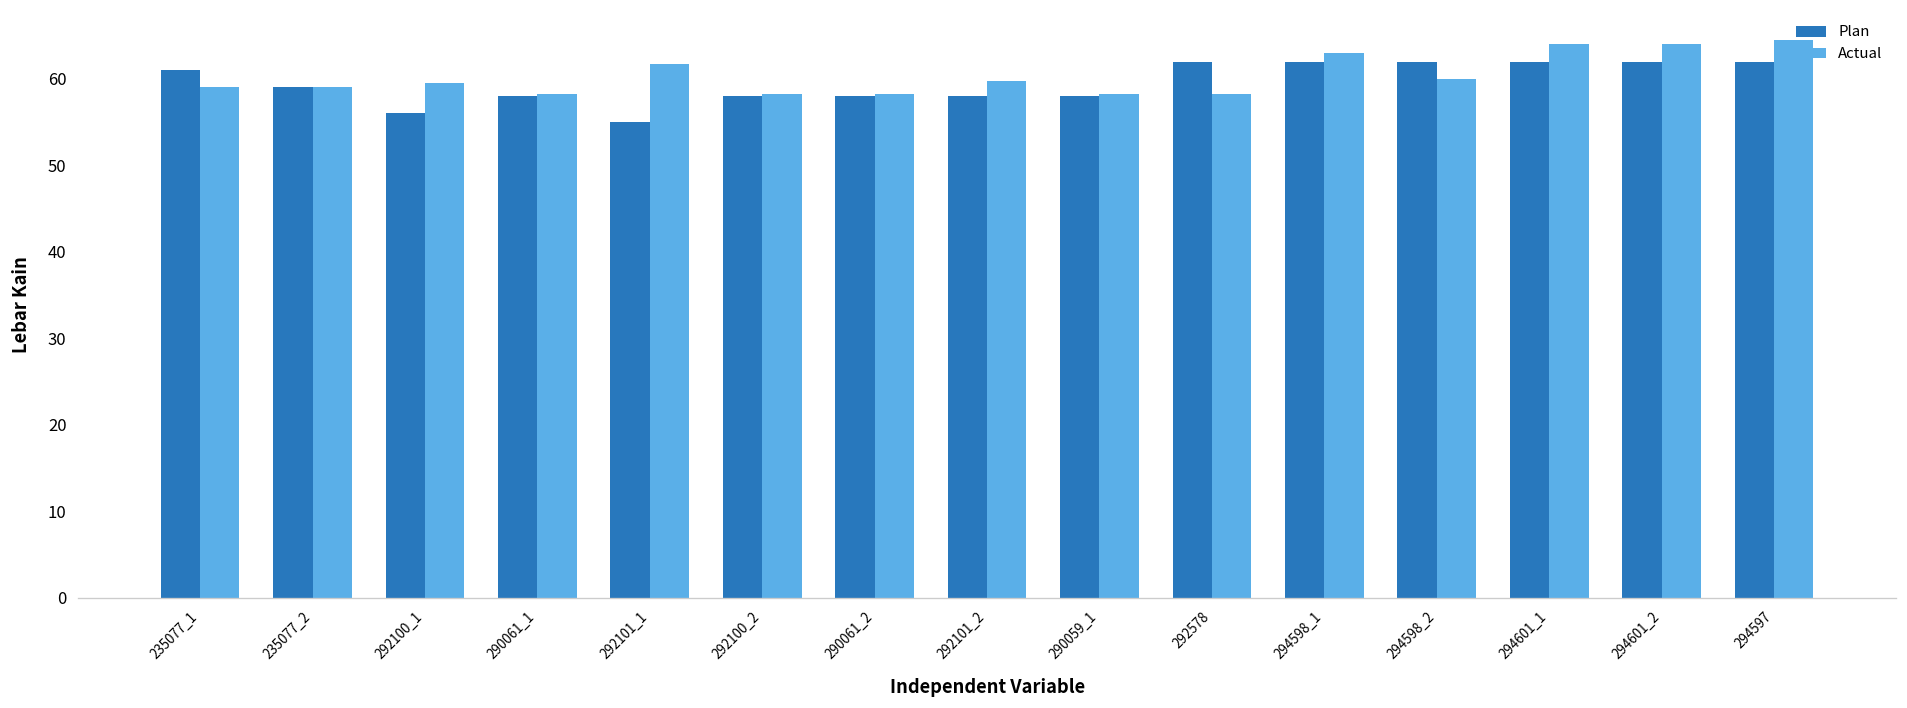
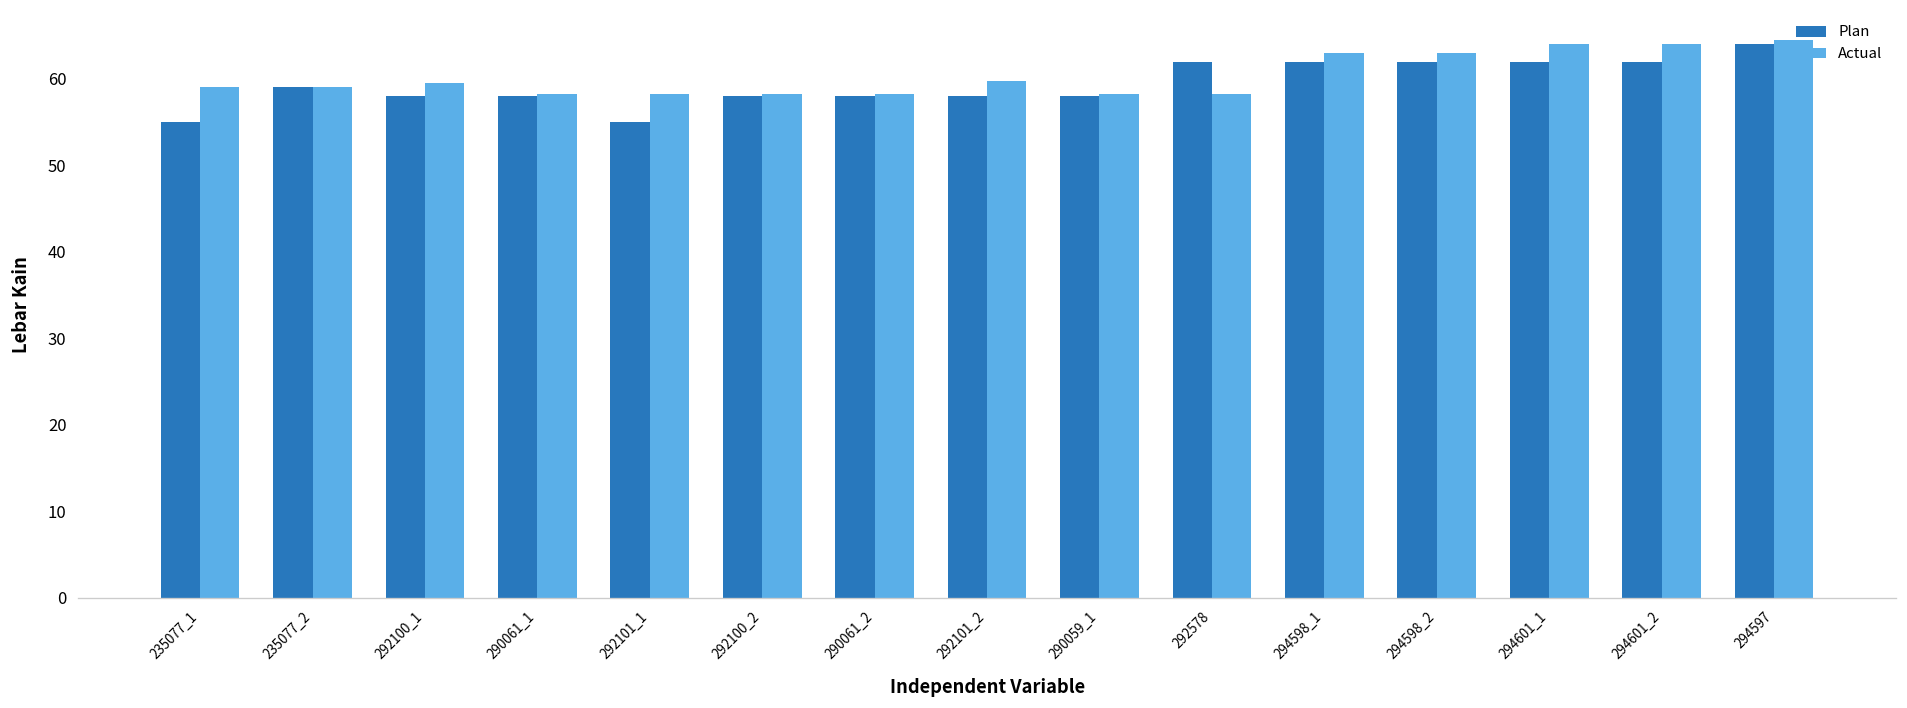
Plan, 235077_1: 61 -> 55
Plan, 292100_1: 56 -> 58
Actual, 292101_1: 62 -> 58
Actual, 294598_2: 60 -> 63
Plan, 294597: 62 -> 64
